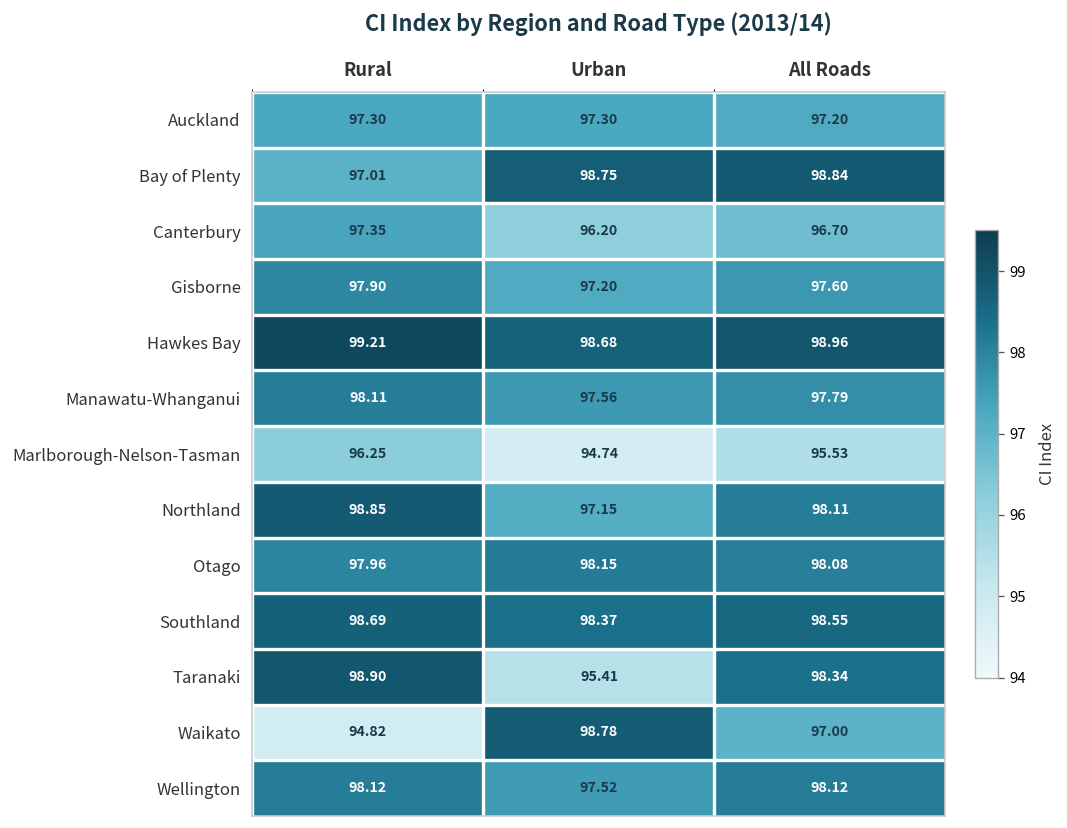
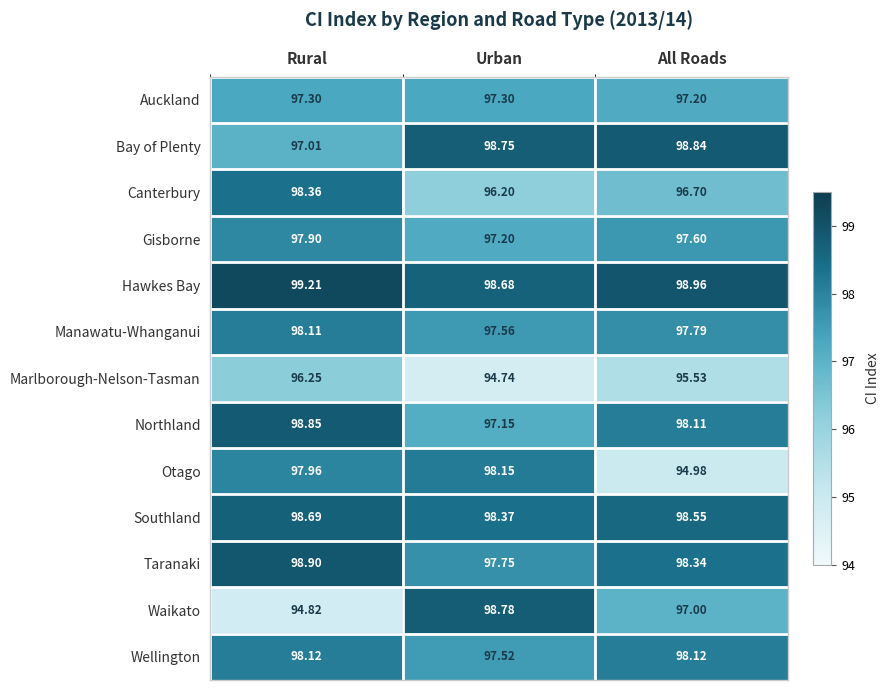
Canterbury, Rural: 97.35 -> 98.36
Otago, All Roads: 98.08 -> 94.98
Taranaki, Urban: 95.41 -> 97.75
